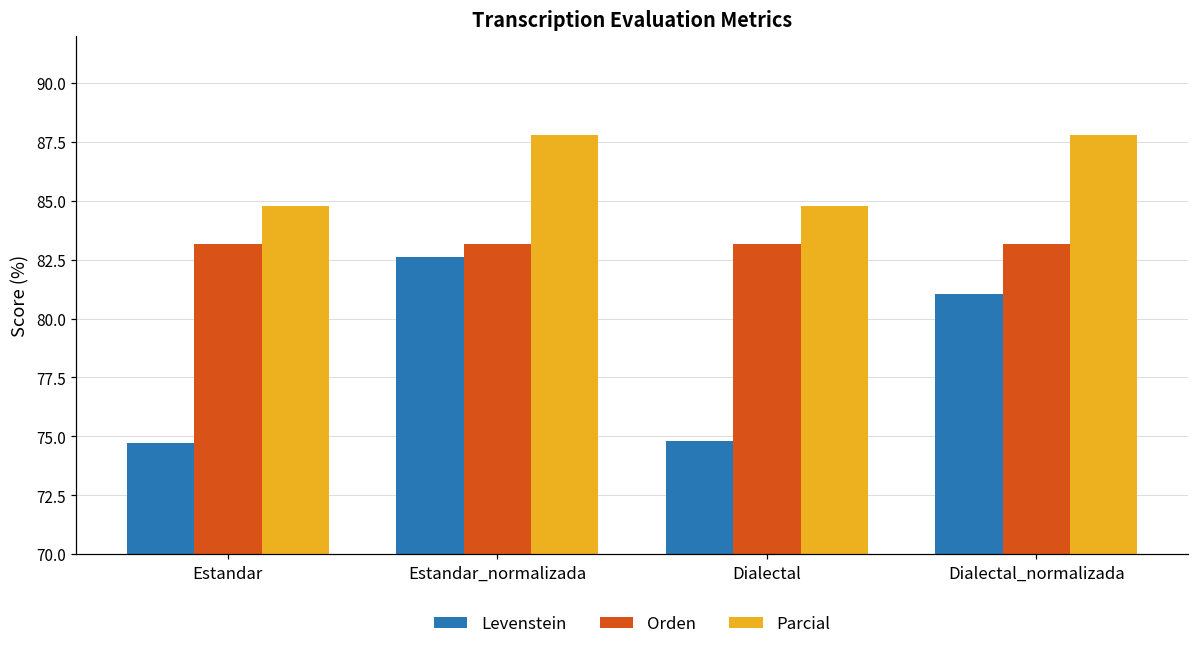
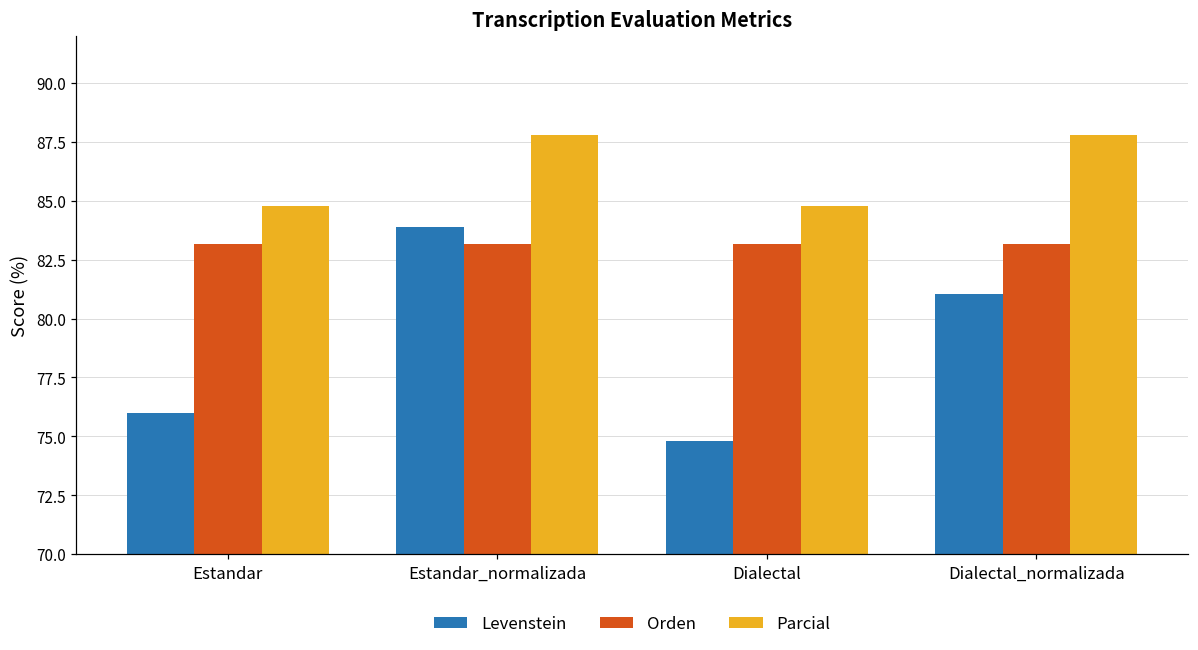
Levenstein, Estandar: 74.7 -> 76.0
Levenstein, Estandar_normalizada: 82.6 -> 83.9
